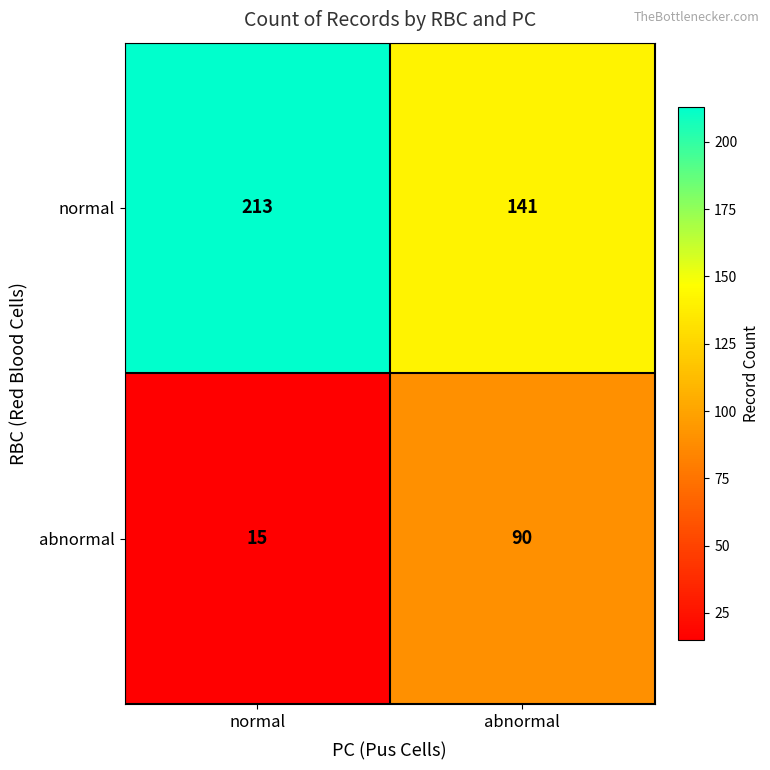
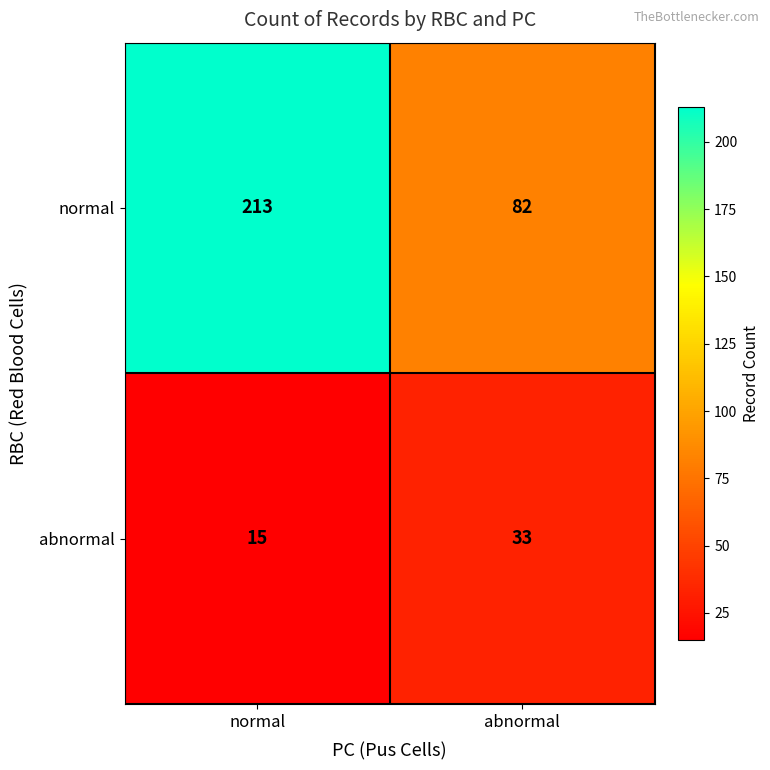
normal, abnormal: 141 -> 82
abnormal, abnormal: 90 -> 33
